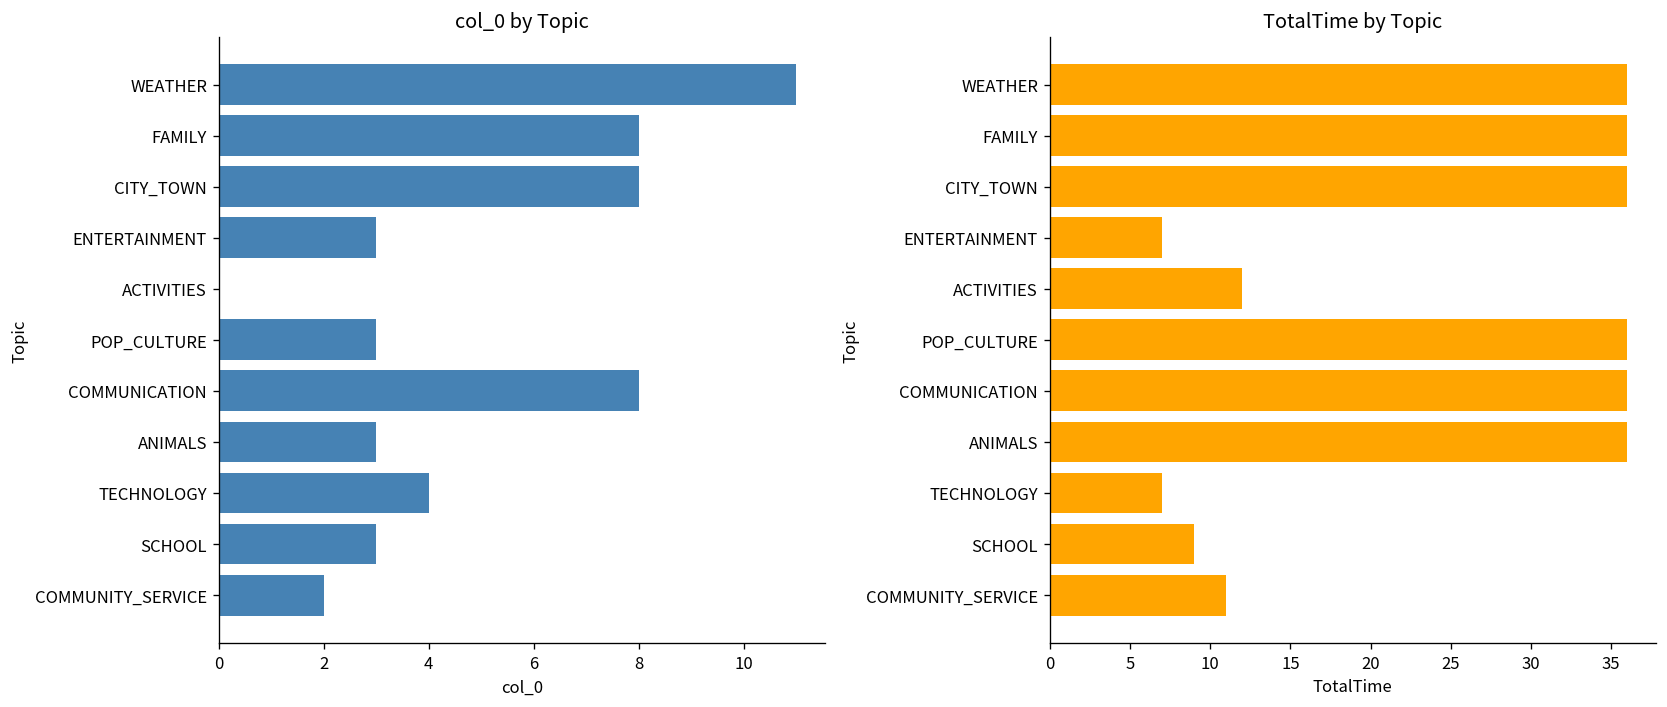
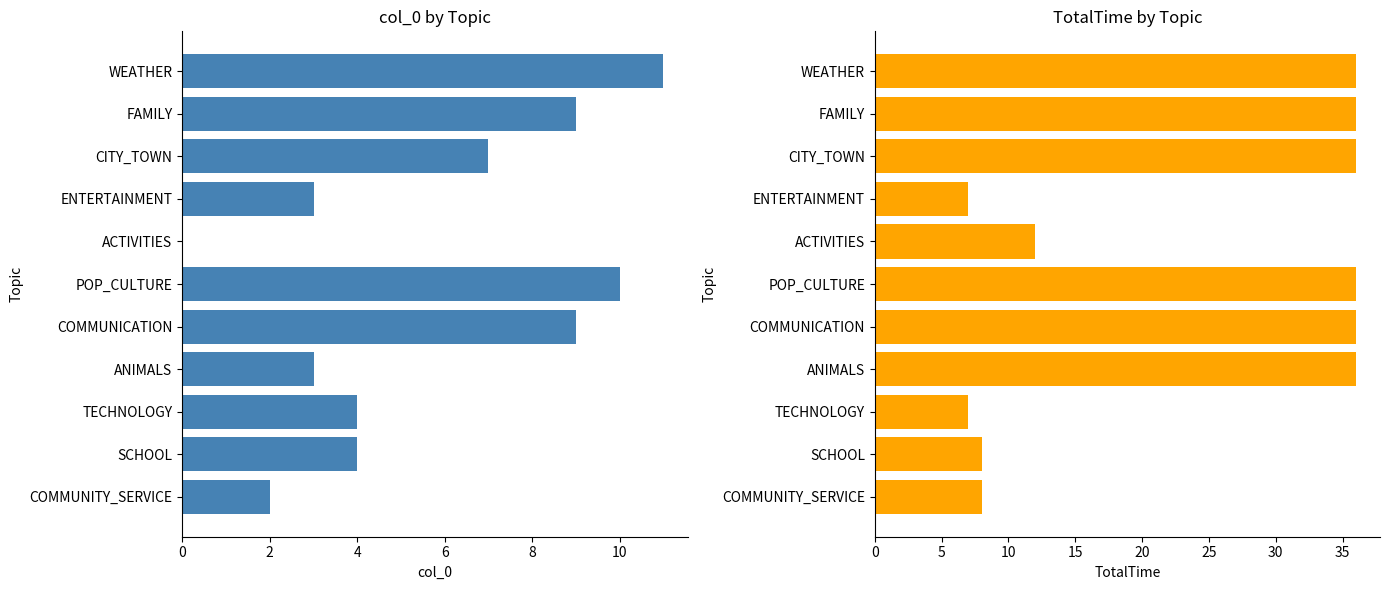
col_0 by Topic, FAMILY: 8 -> 9
col_0 by Topic, CITY_TOWN: 8 -> 7
col_0 by Topic, POP_CULTURE: 3 -> 10
col_0 by Topic, COMMUNICATION: 8 -> 9
col_0 by Topic, SCHOOL: 3 -> 4
TotalTime by Topic, SCHOOL: 9 -> 8
TotalTime by Topic, COMMUNITY_SERVICE: 11 -> 8
